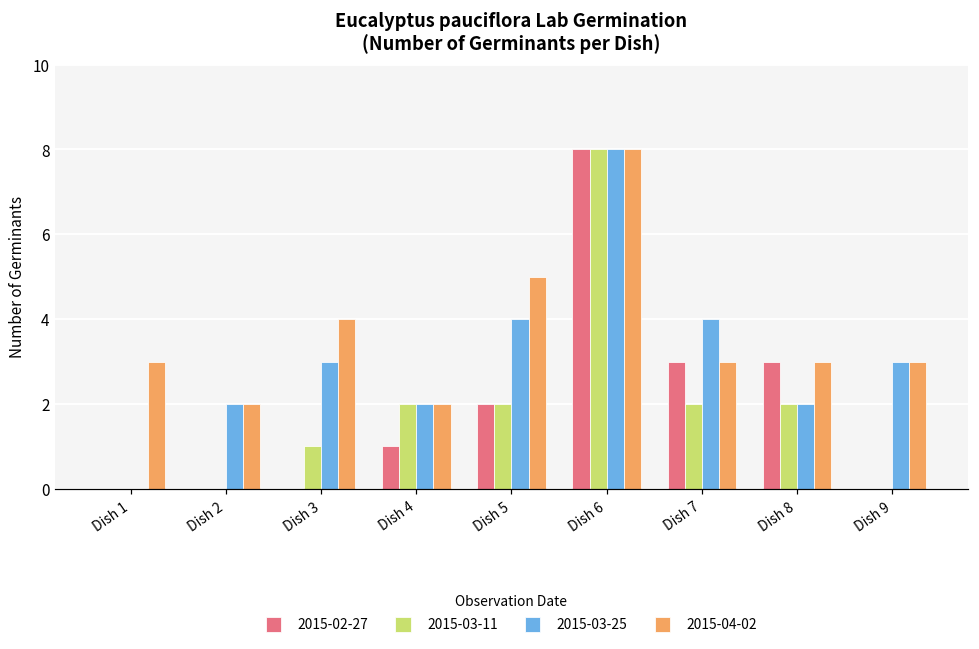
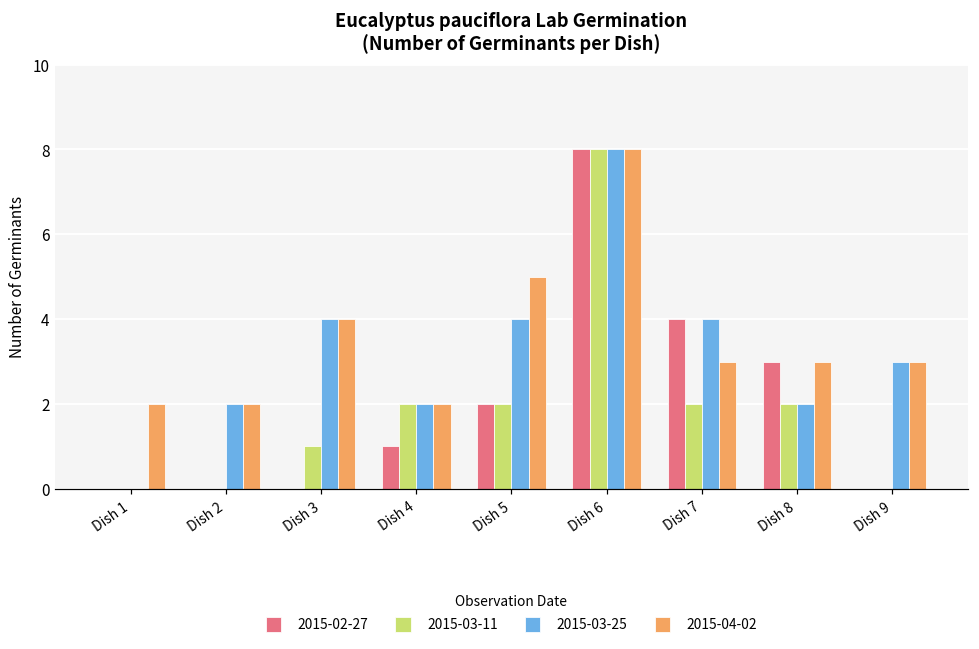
2015-04-02, Dish 1: 3 -> 2
2015-03-25, Dish 3: 3 -> 4
2015-02-27, Dish 7: 3 -> 4
